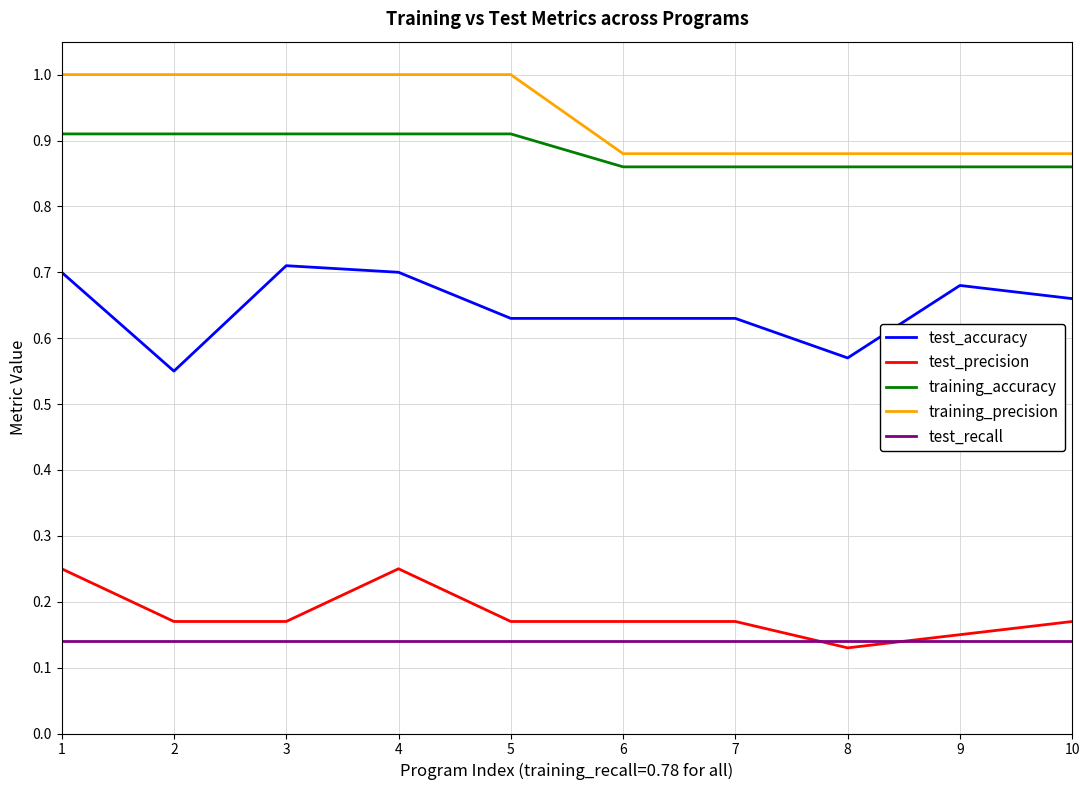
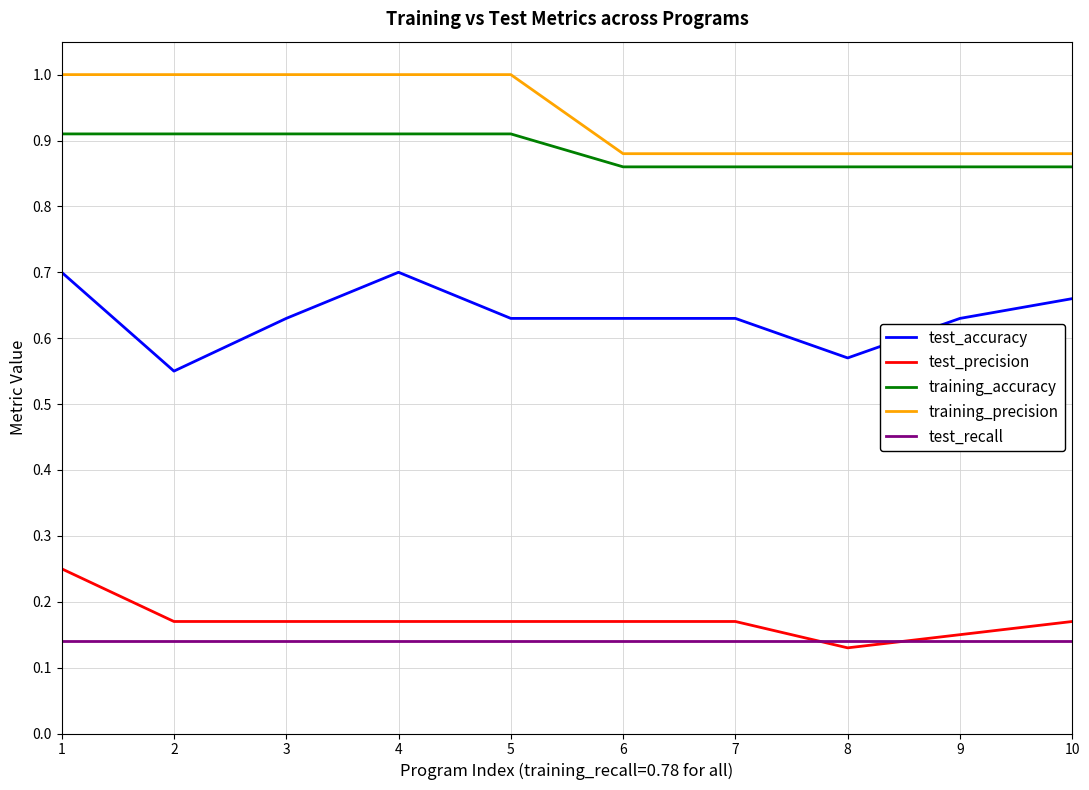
test_accuracy, 3: 0.71 -> 0.63
test_precision, 4: 0.25 -> 0.17
test_accuracy, 9: 0.68 -> 0.63
